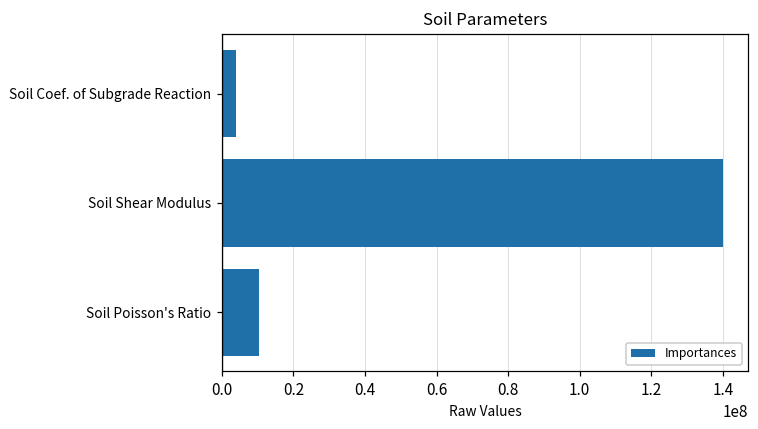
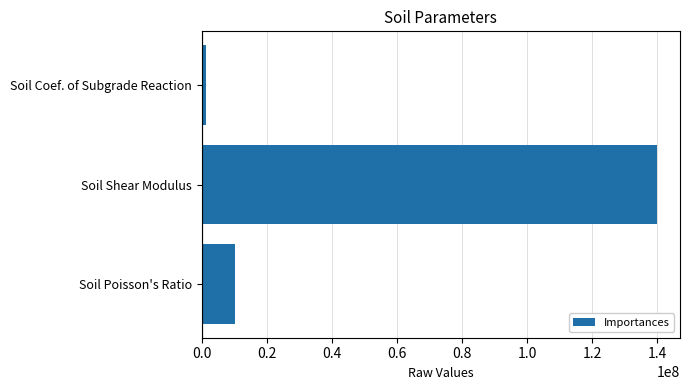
Soil Coef. of Subgrade Reaction: 4000000 -> 1000000
